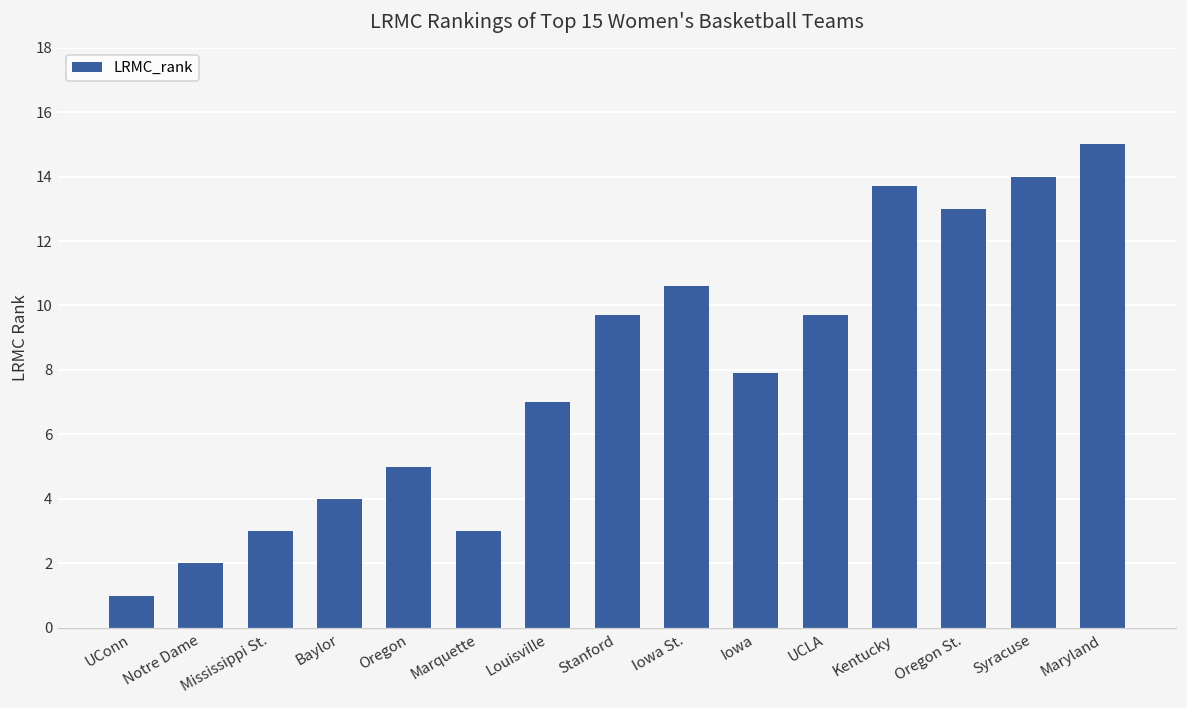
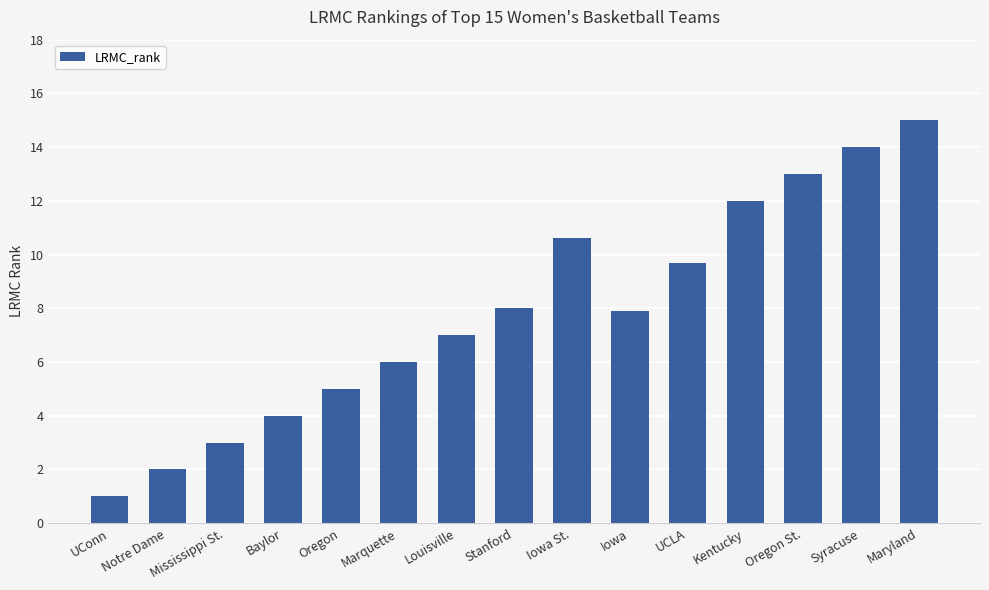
Marquette: 3 -> 6
Stanford: 9.7 -> 8.0
Kentucky: 13.7 -> 12.0
